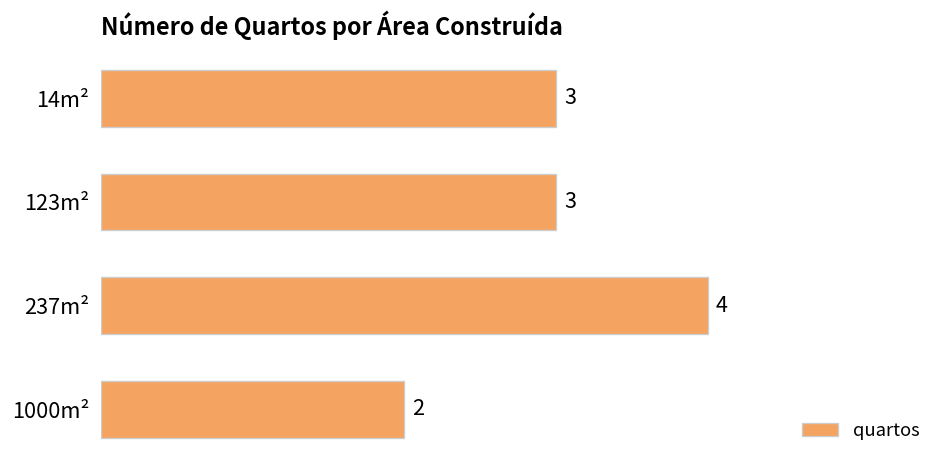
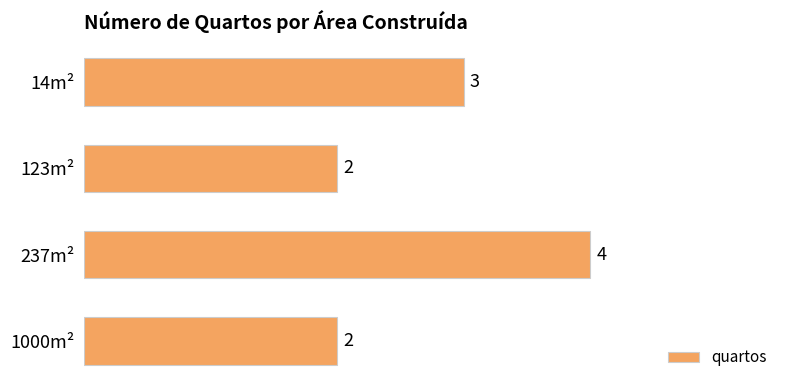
123m²: 3 -> 2
